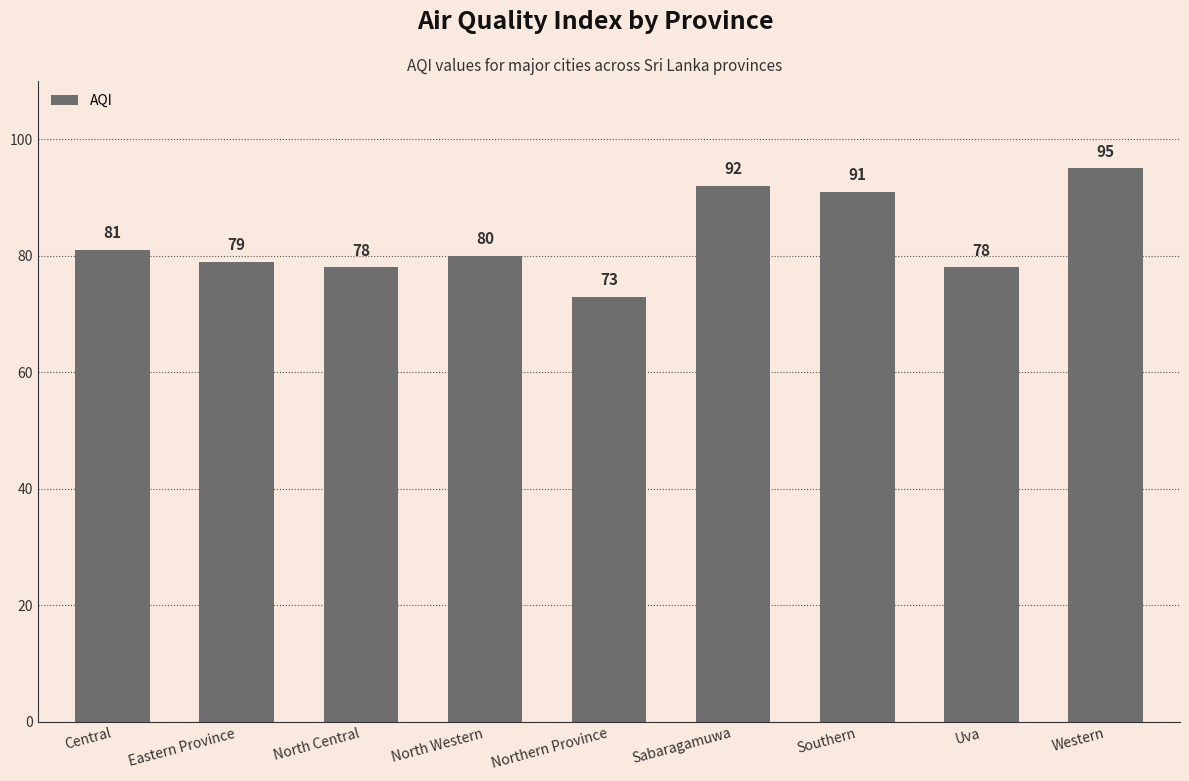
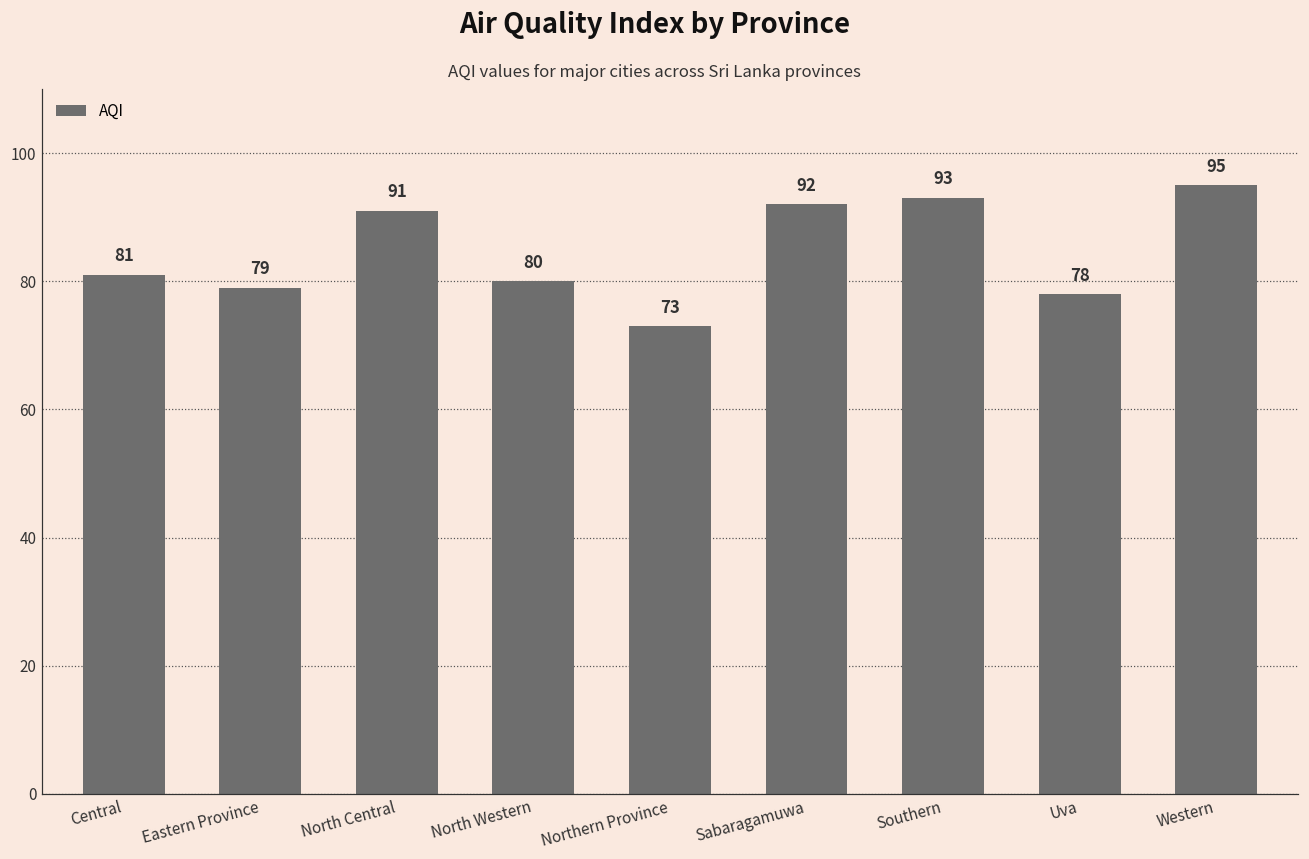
North Central: 78 -> 91
Southern: 91 -> 93
